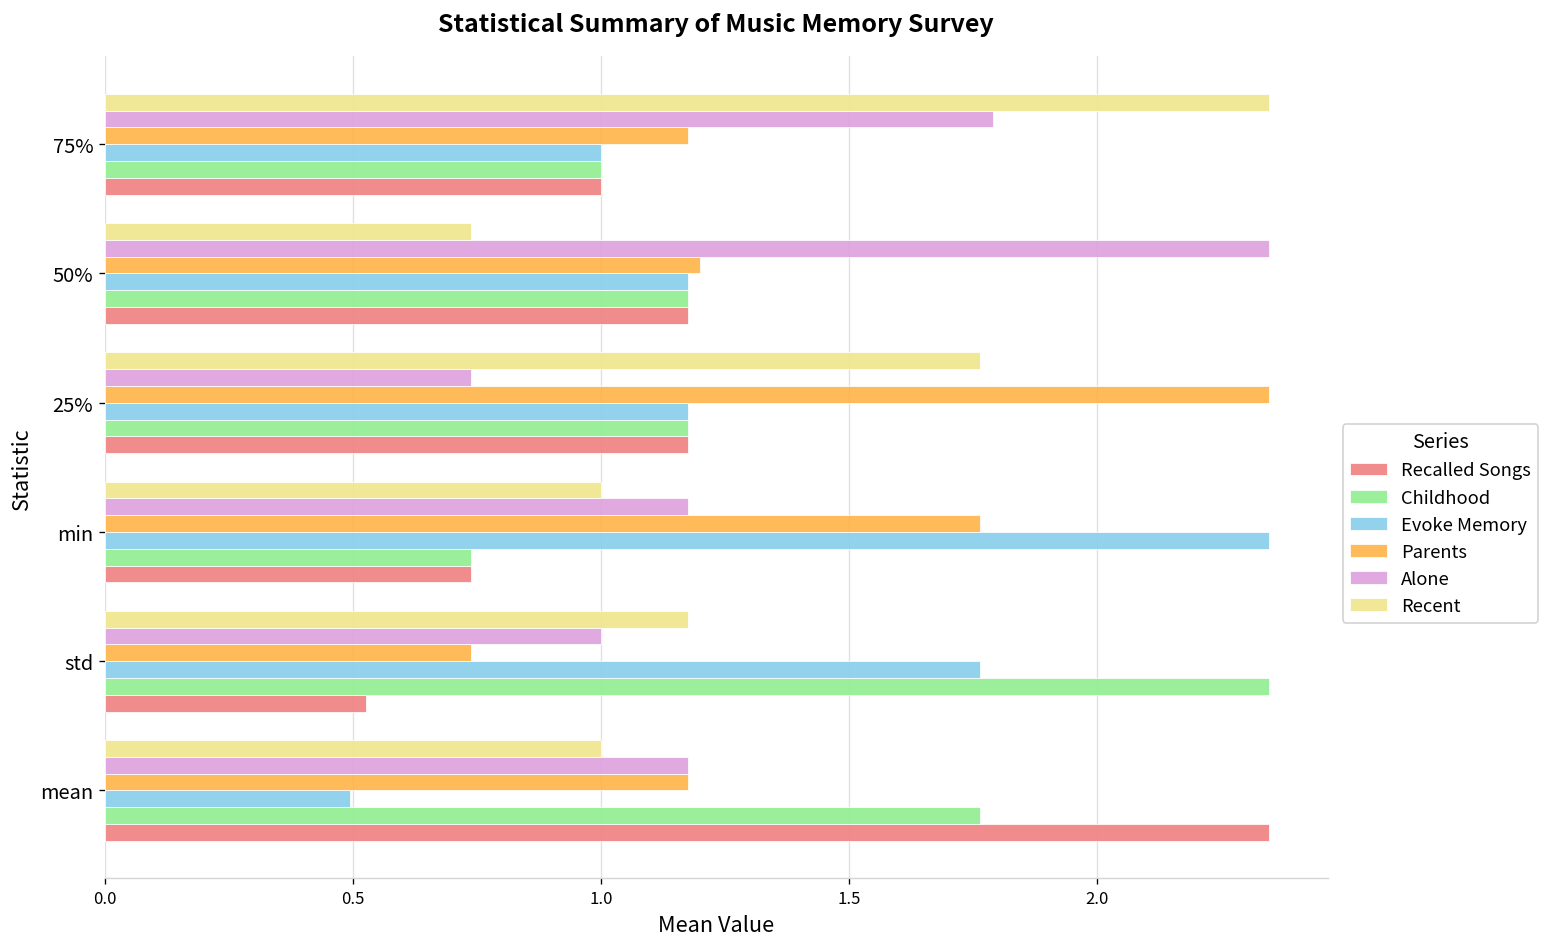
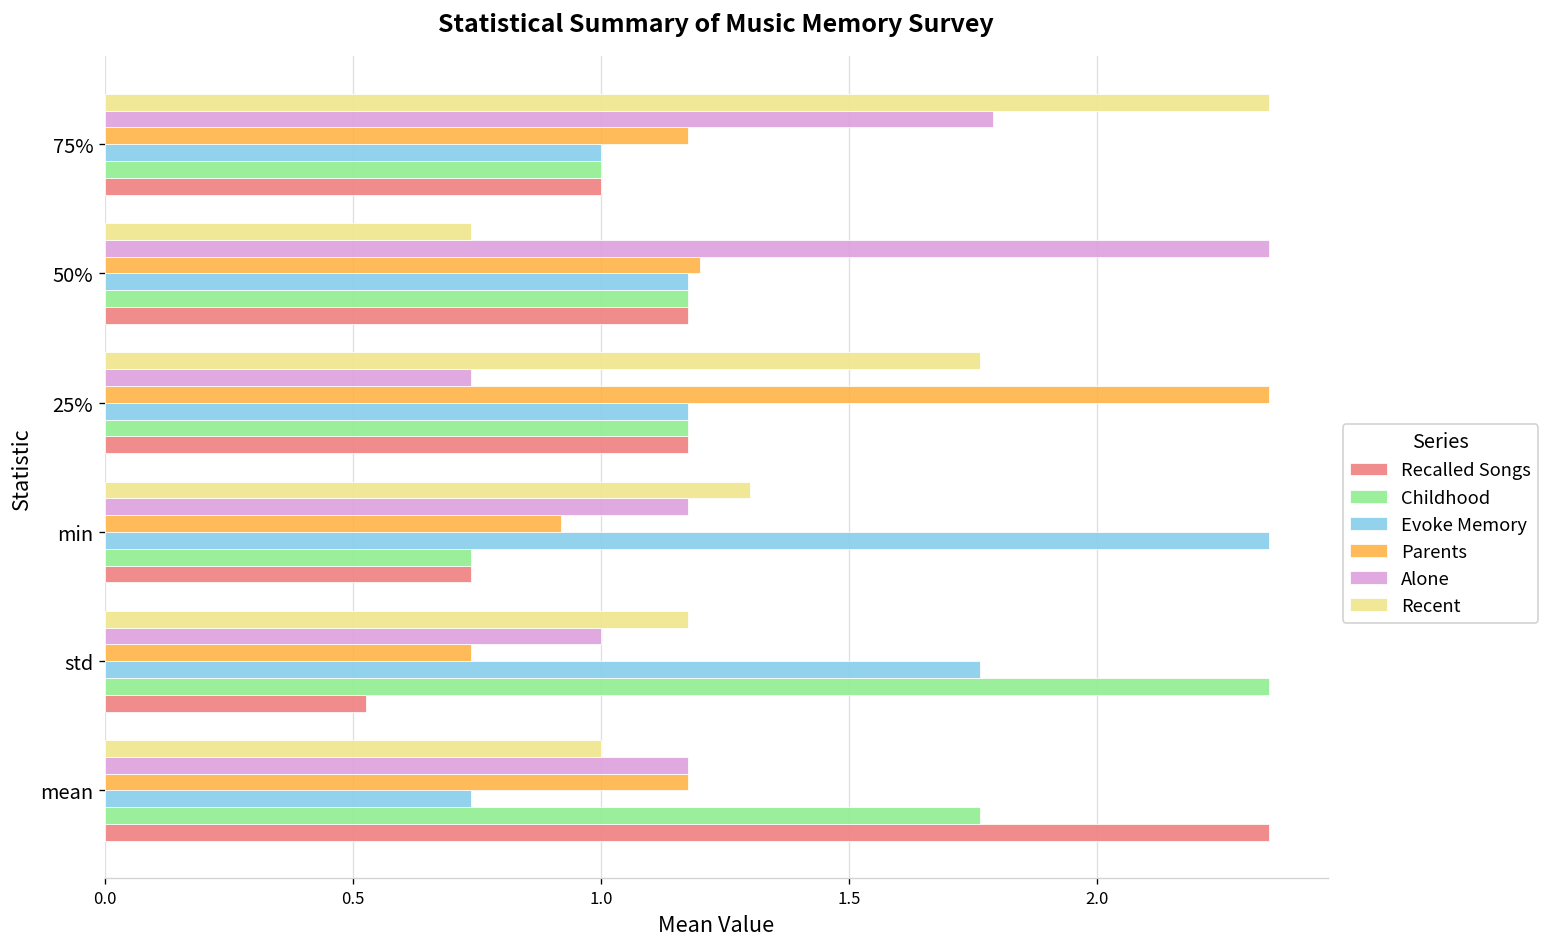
Recent, min: 1.0 -> 1.3
Parents, min: 1.76 -> 0.92
Evoke Memory, mean: 0.49 -> 0.74
